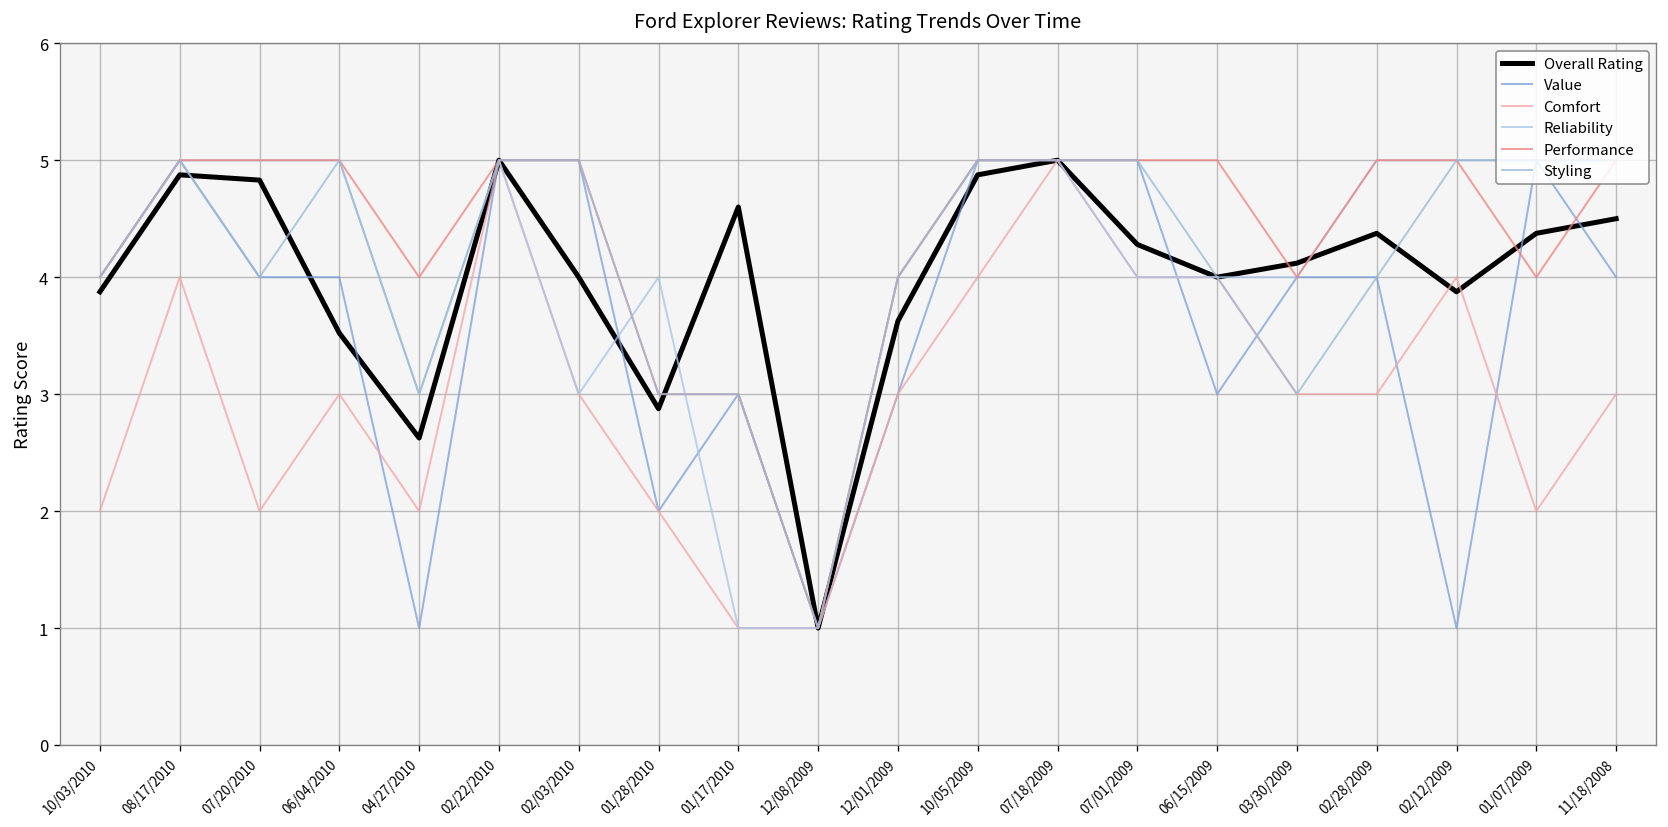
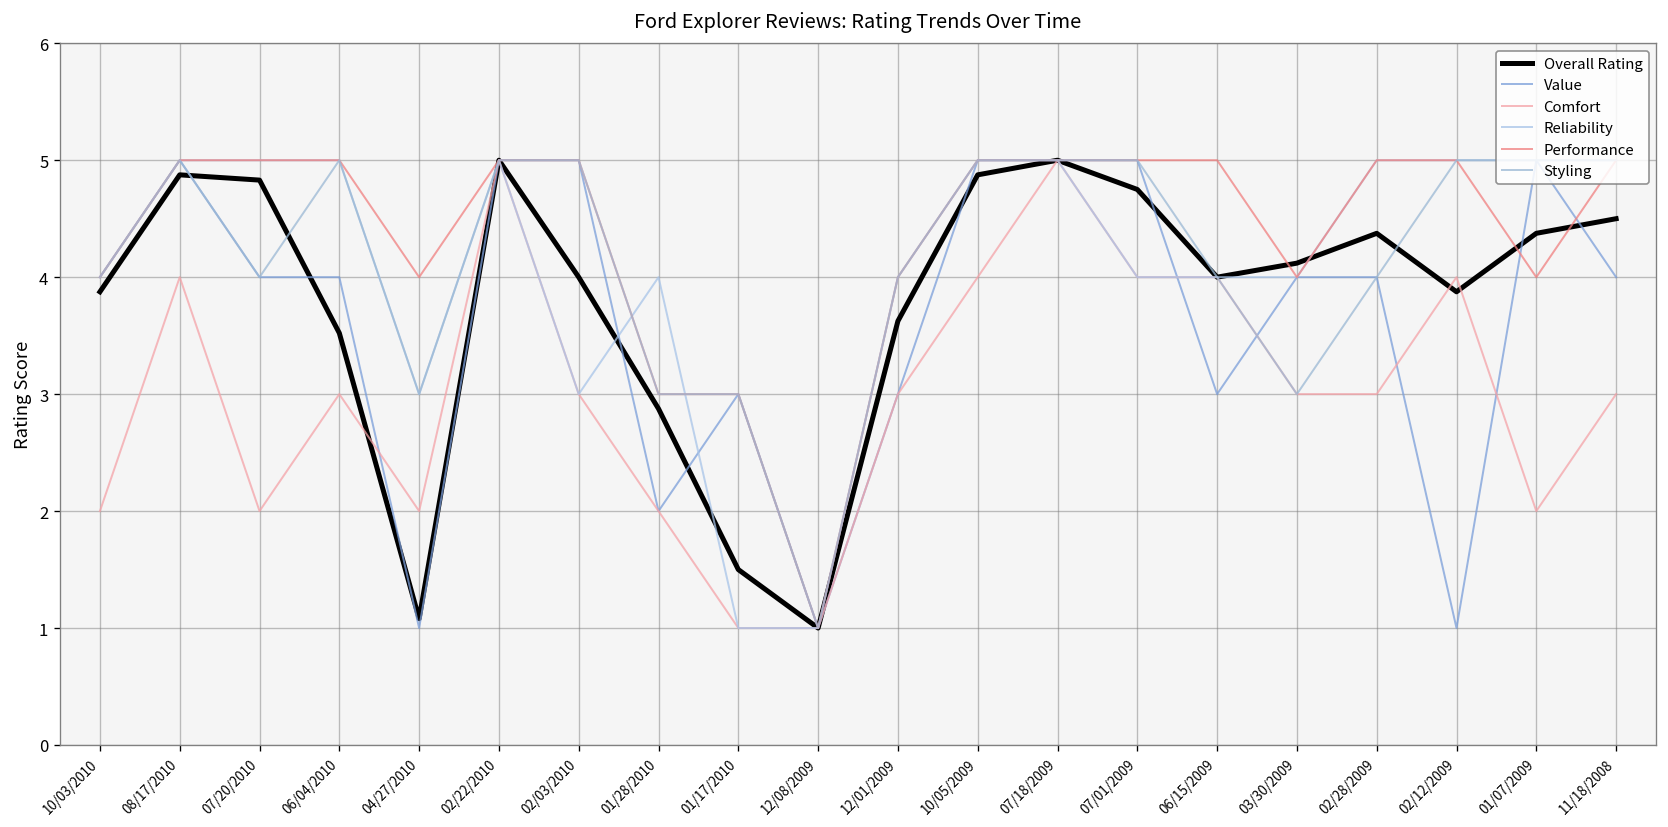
Overall Rating, 04/27/2010: 2.6 -> 1.1
Overall Rating, 01/17/2010: 4.6 -> 1.5
Overall Rating, 07/01/2009: 4.3 -> 4.8
